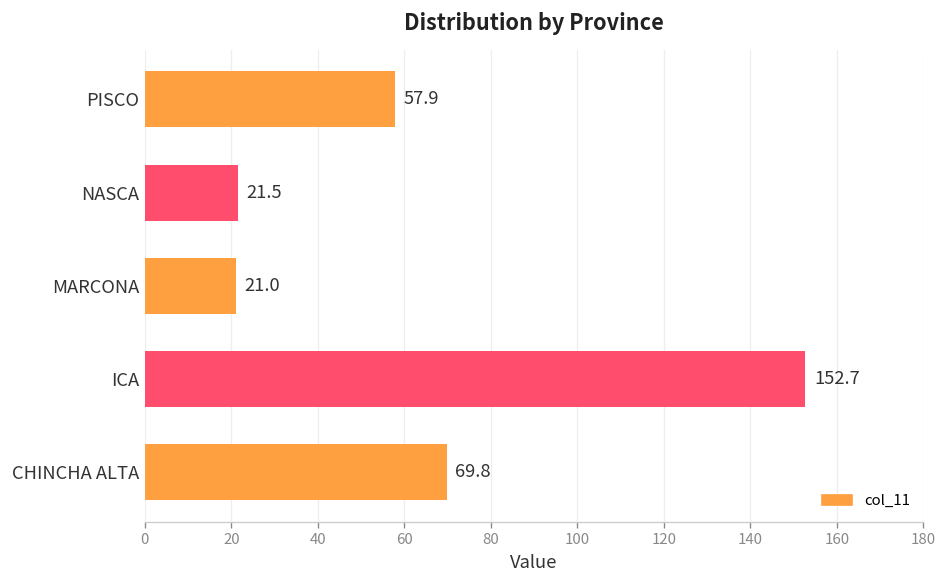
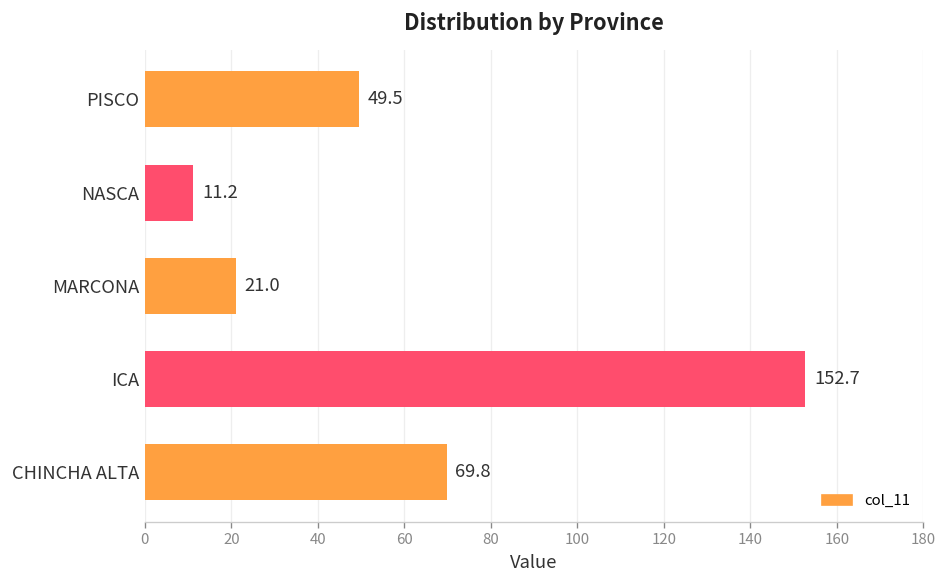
PISCO: 57.9 -> 49.5
NASCA: 21.5 -> 11.2
